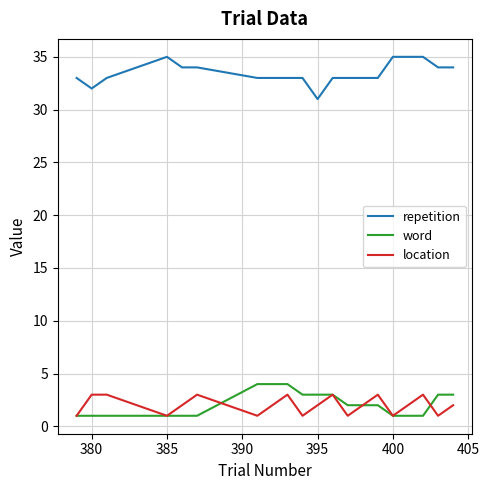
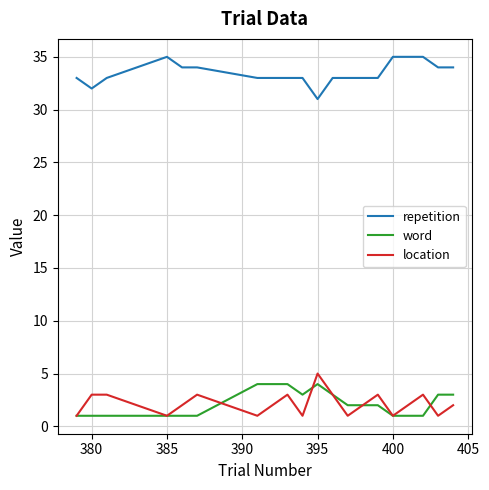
word, 395: 3 -> 4
location, 395: 2 -> 5
